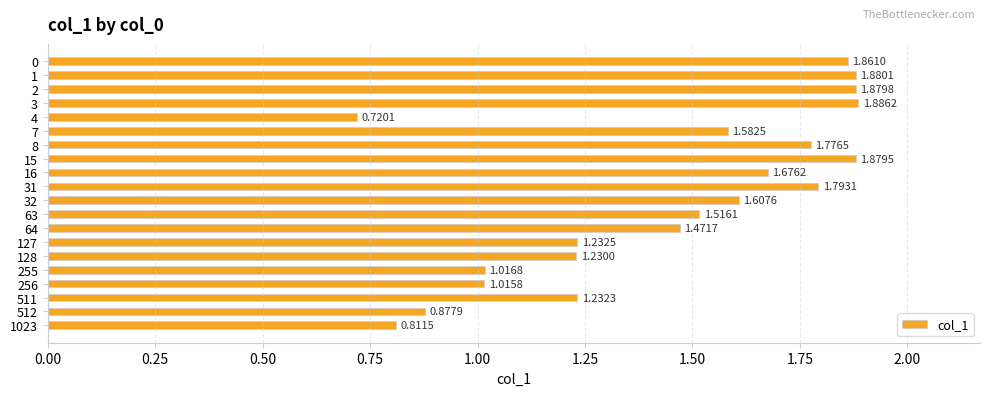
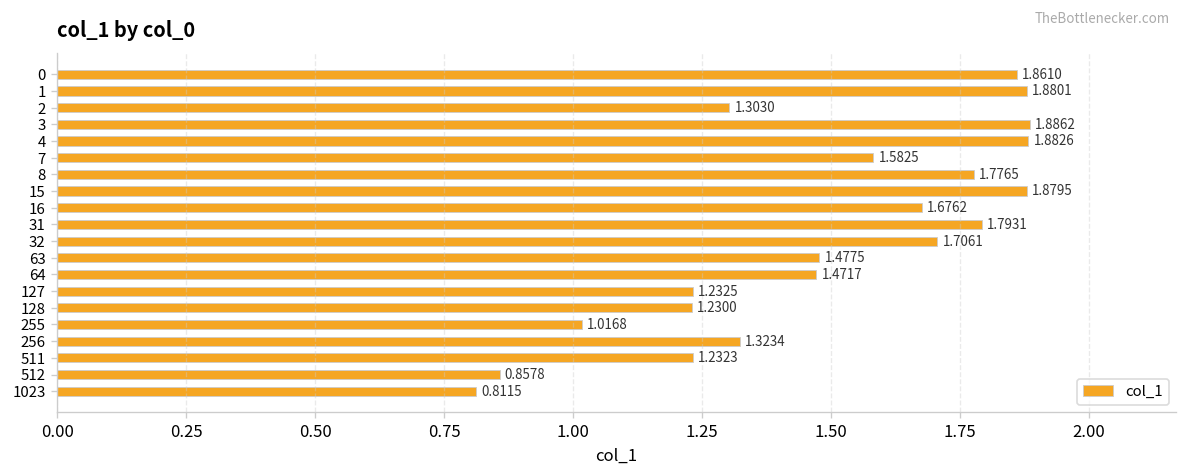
2: 1.8798 -> 1.3030
4: 0.7201 -> 1.8826
32: 1.6076 -> 1.7061
63: 1.5161 -> 1.4775
256: 1.0158 -> 1.3234
512: 0.8779 -> 0.8578
